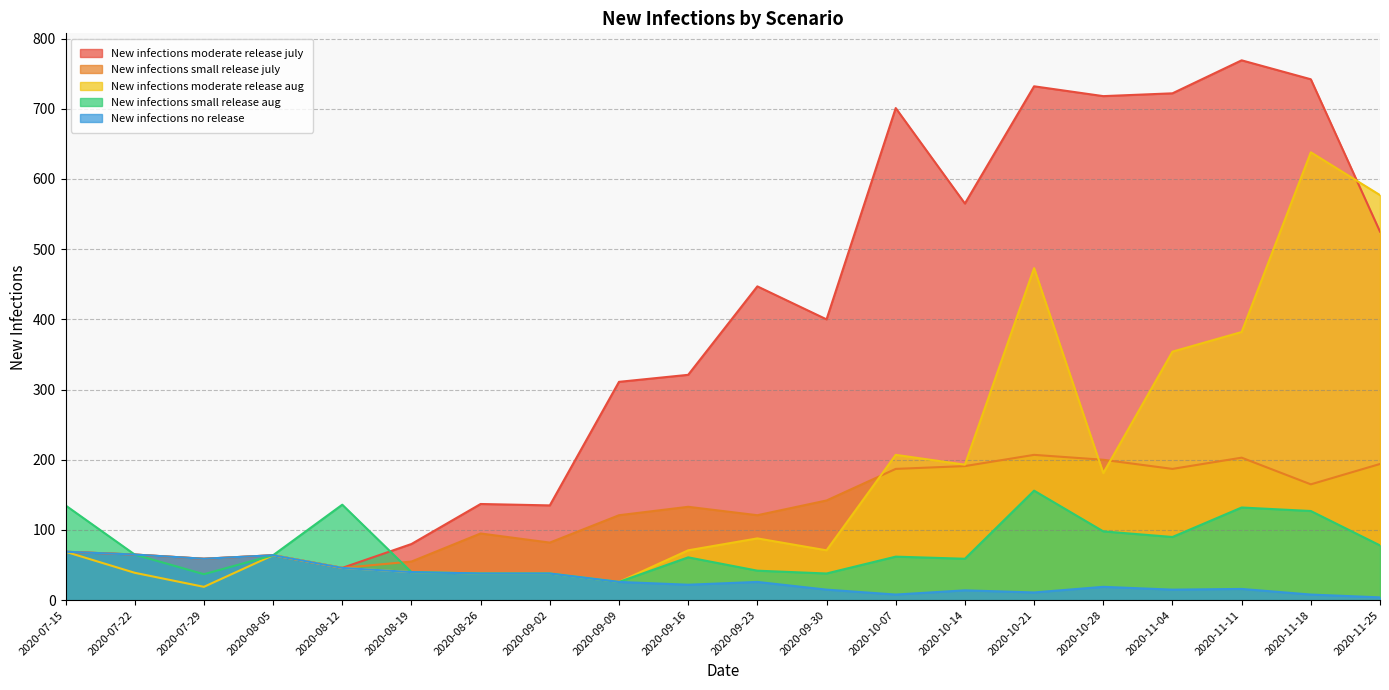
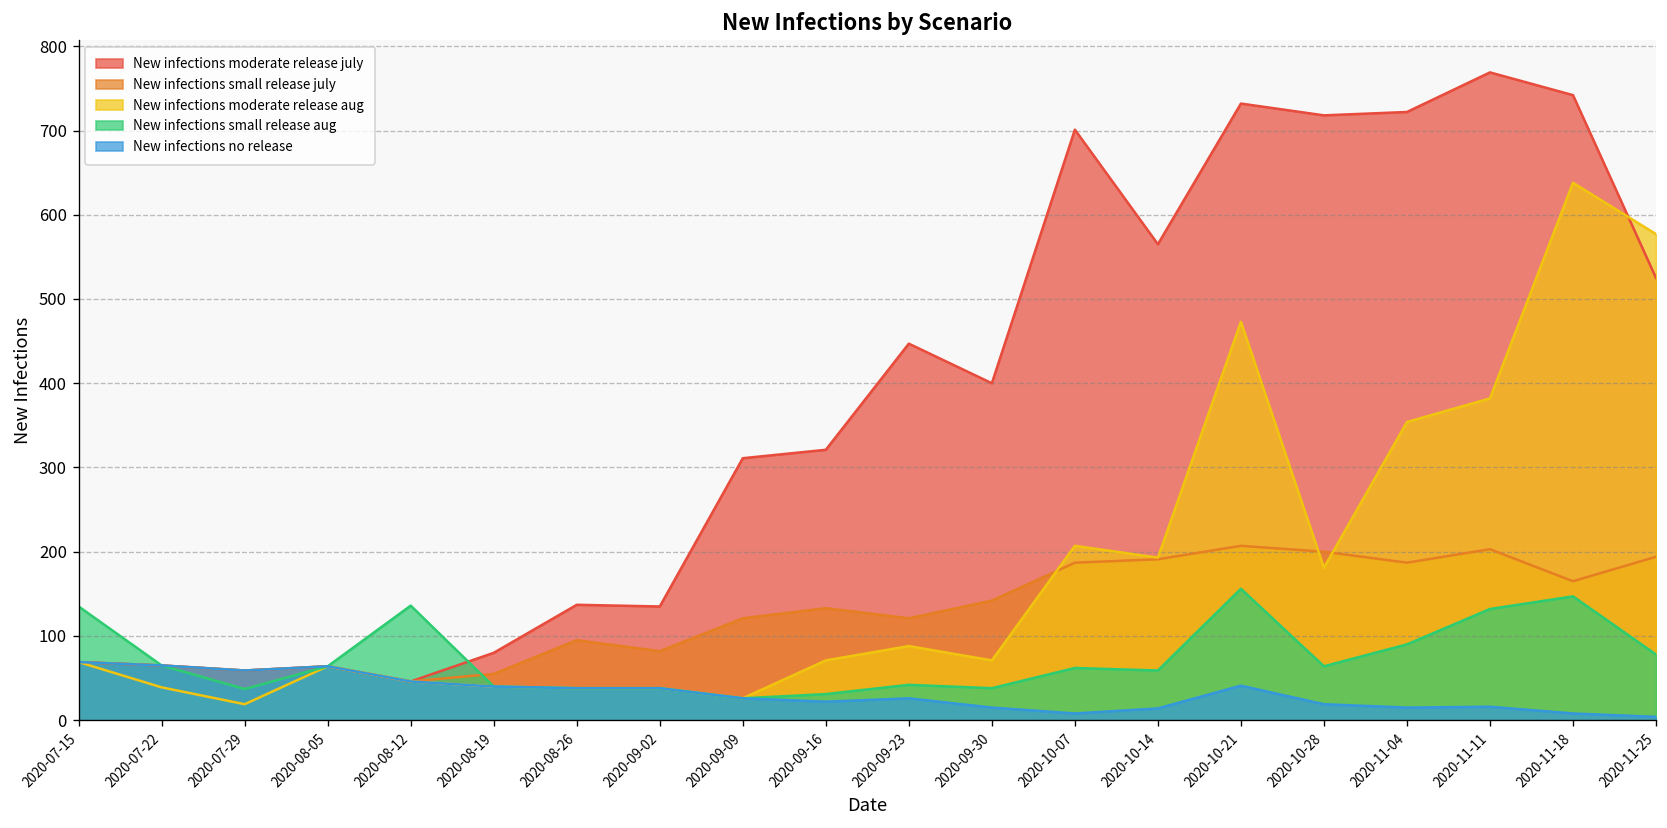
New infections small release aug, 2020-09-16: 60 -> 30
New infections no release, 2020-10-21: 10 -> 40
New infections small release aug, 2020-10-28: 100 -> 60
New infections small release aug, 2020-11-18: 130 -> 150
